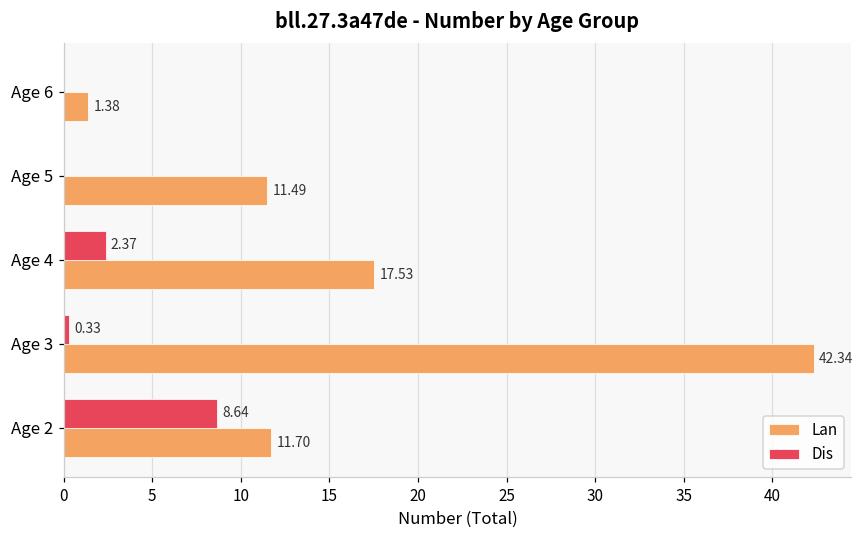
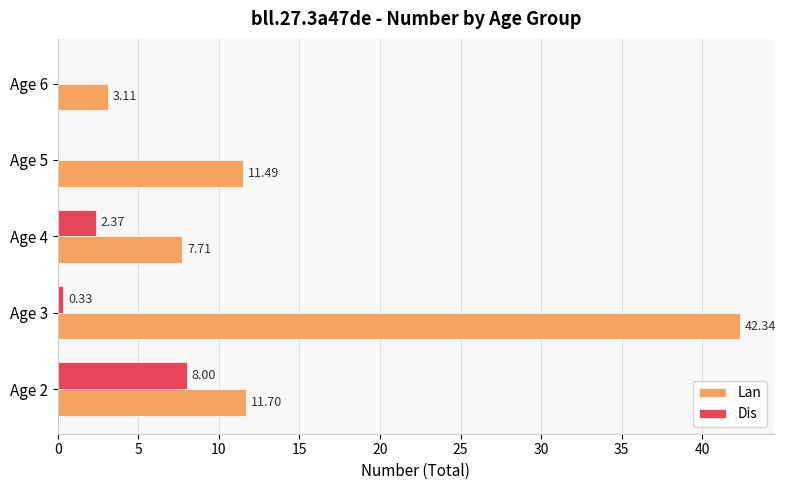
Lan, Age 6: 1.38 -> 3.11
Lan, Age 4: 17.53 -> 7.71
Dis, Age 2: 8.64 -> 8.00
